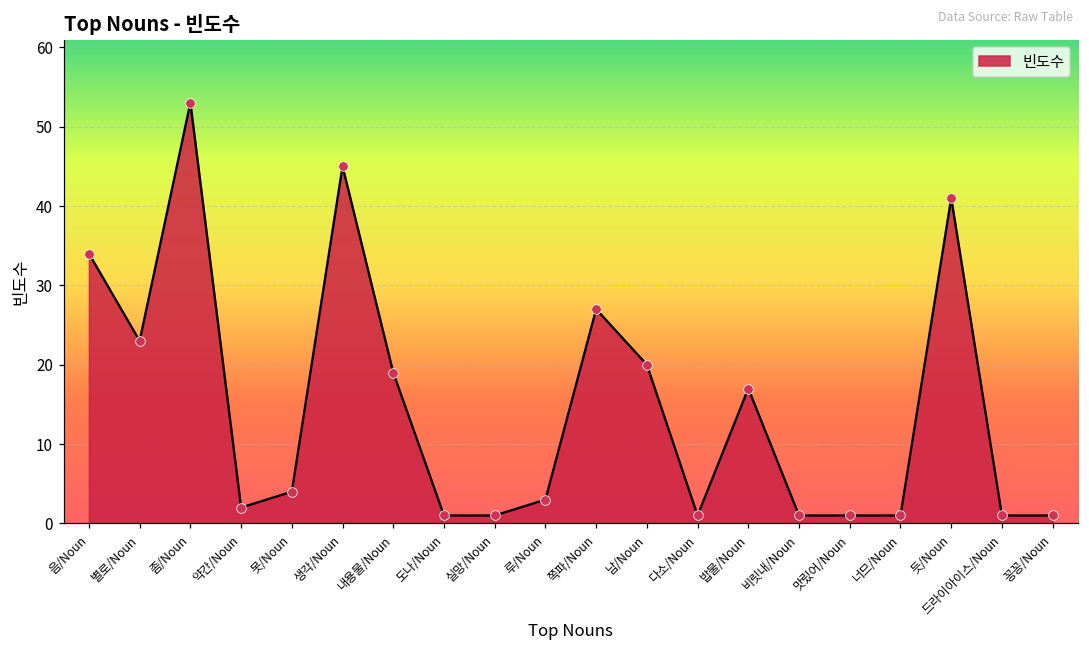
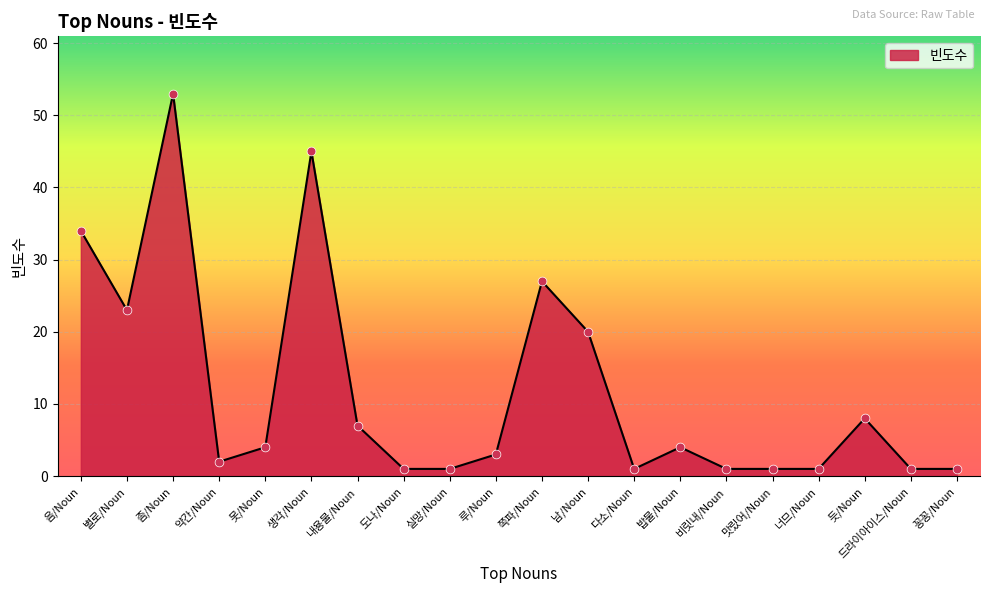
내용물/Noun: 19 -> 7
밥물/Noun: 17 -> 4
듯/Noun: 41 -> 8
